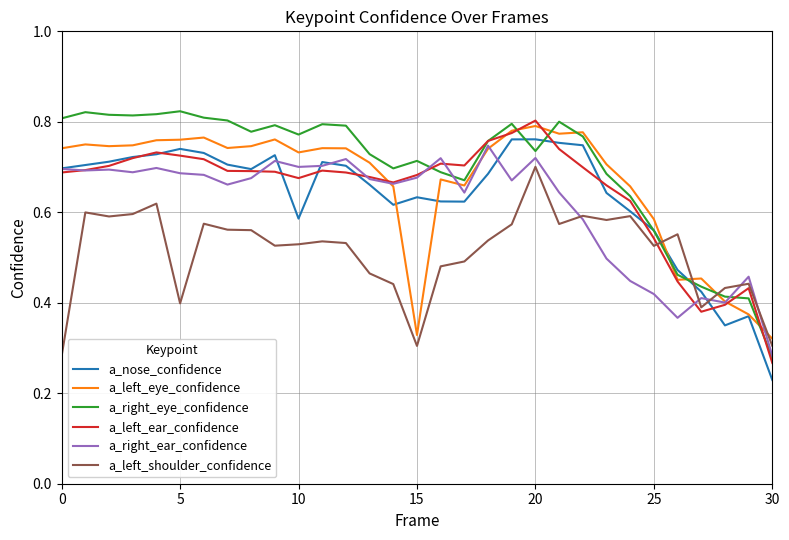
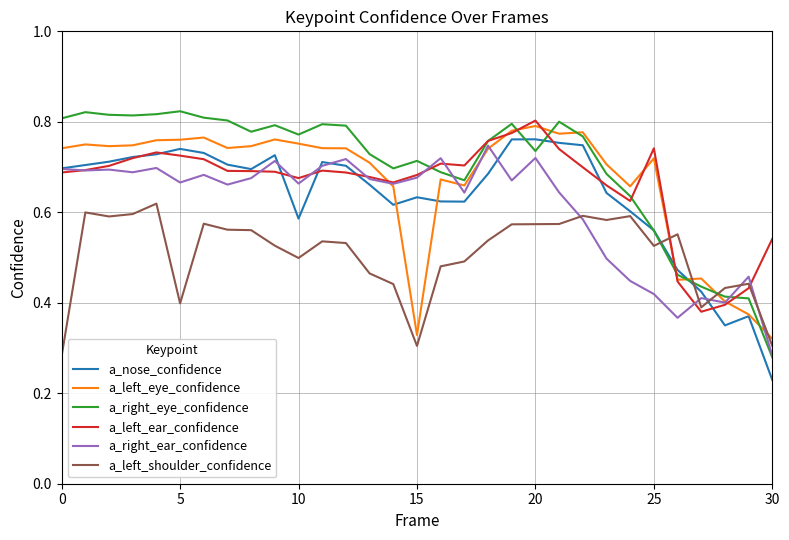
a_right_ear_confidence, 5: 0.69 -> 0.67
a_left_eye_confidence, 10: 0.73 -> 0.75
a_right_ear_confidence, 10: 0.70 -> 0.66
a_left_shoulder_confidence, 10: 0.53 -> 0.50
a_left_shoulder_confidence, 20: 0.70 -> 0.57
a_left_eye_confidence, 25: 0.58 -> 0.72
a_left_ear_confidence, 25: 0.54 -> 0.74
a_left_ear_confidence, 30: 0.27 -> 0.54
